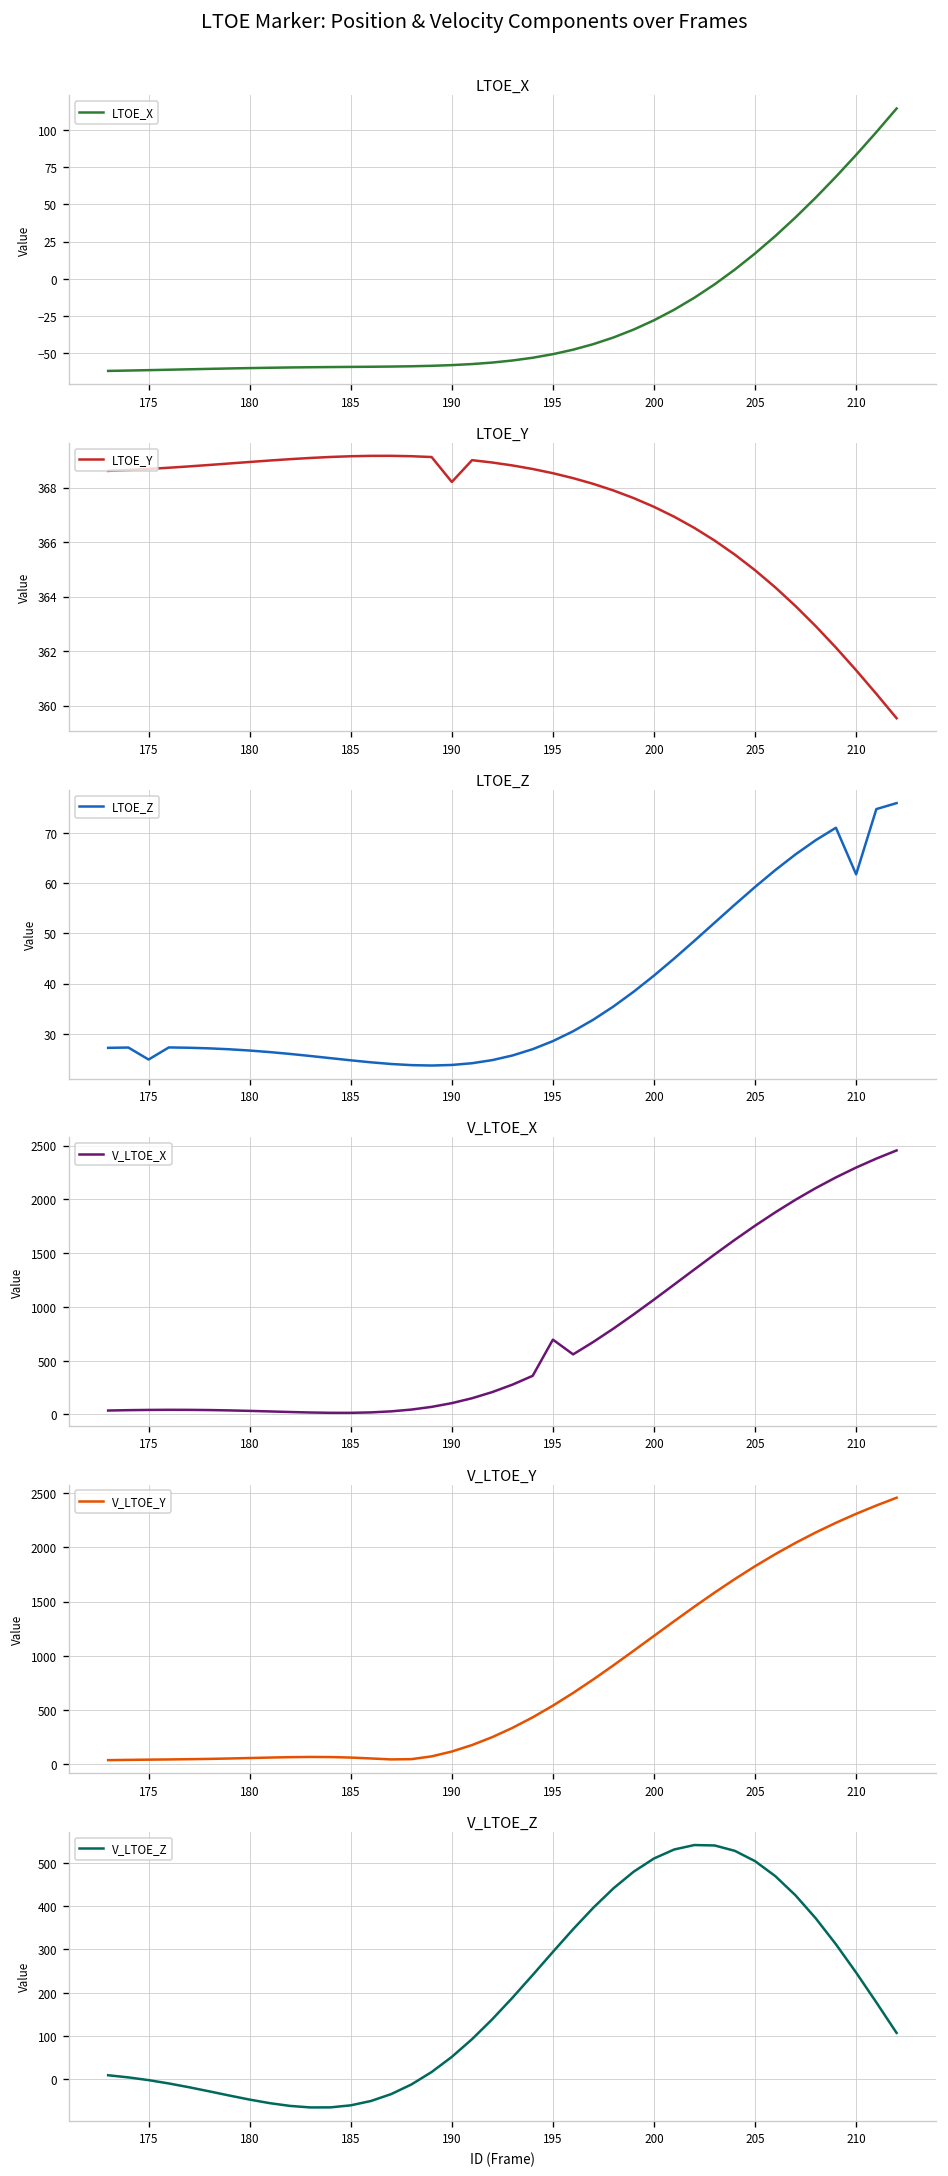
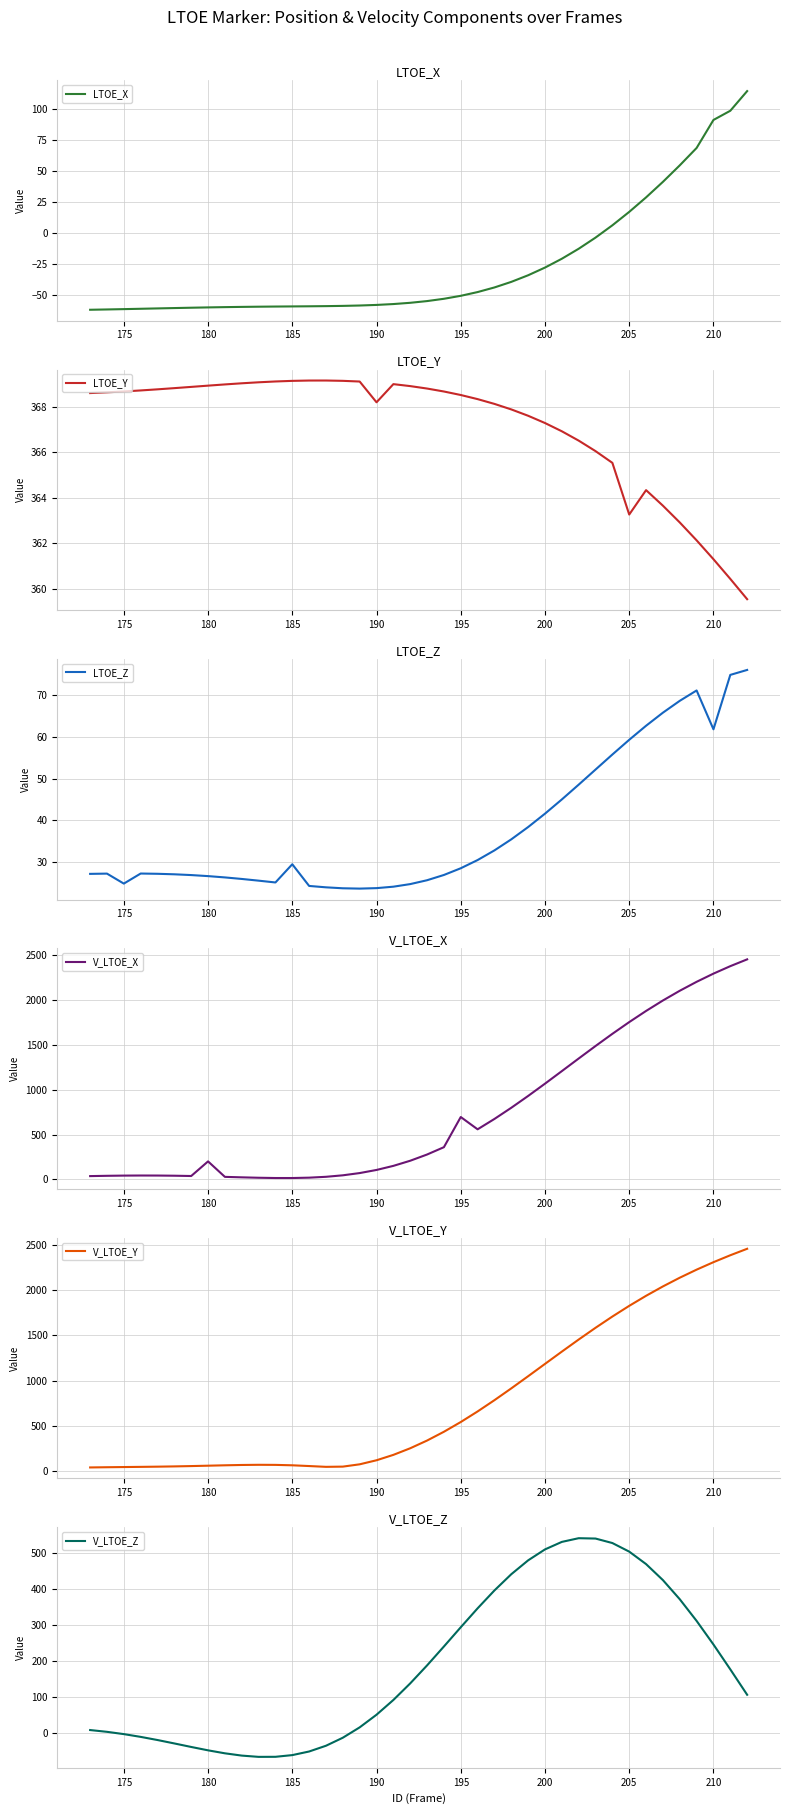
LTOE_X, 210: 83 -> 91
LTOE_Y, 205: 365.0 -> 363.3
LTOE_Z, 185: 25 -> 29
V_LTOE_X, 180: 0 -> 200
